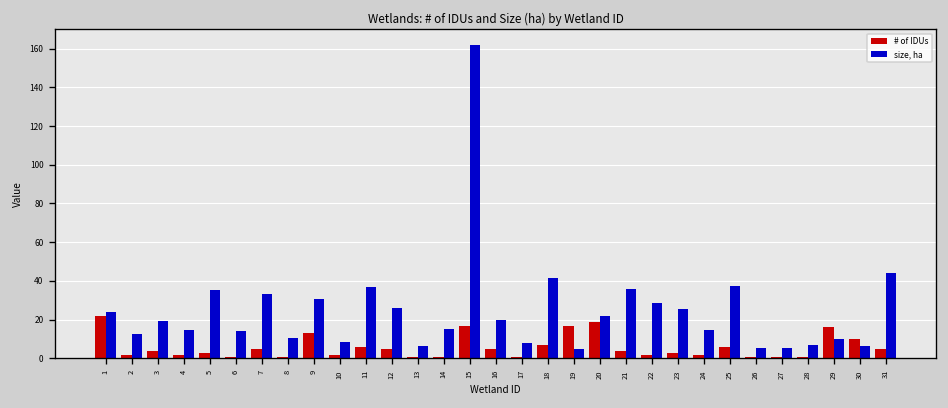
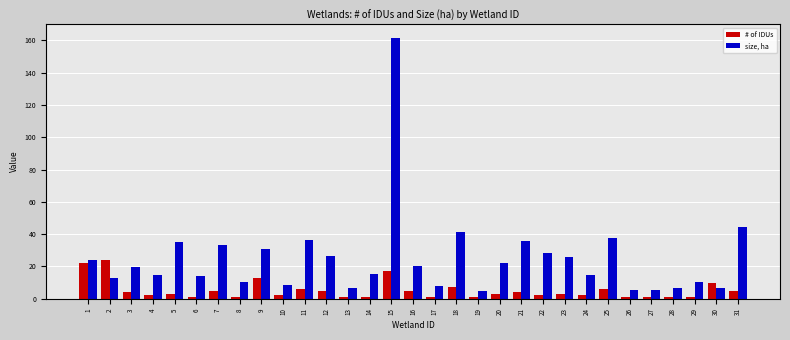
# of IDUs, 2: 2 -> 24
# of IDUs, 19: 17 -> 1
# of IDUs, 20: 19 -> 3
# of IDUs, 29: 16 -> 1
